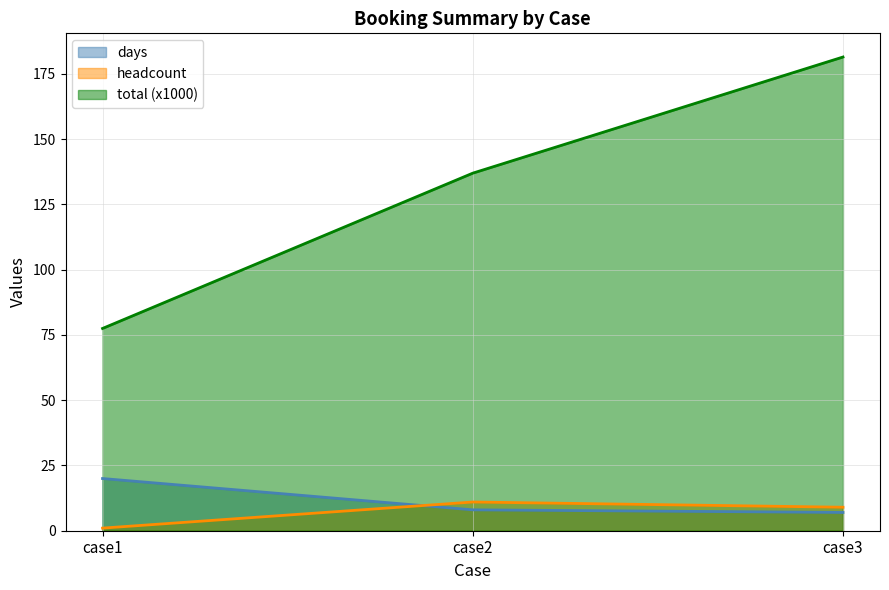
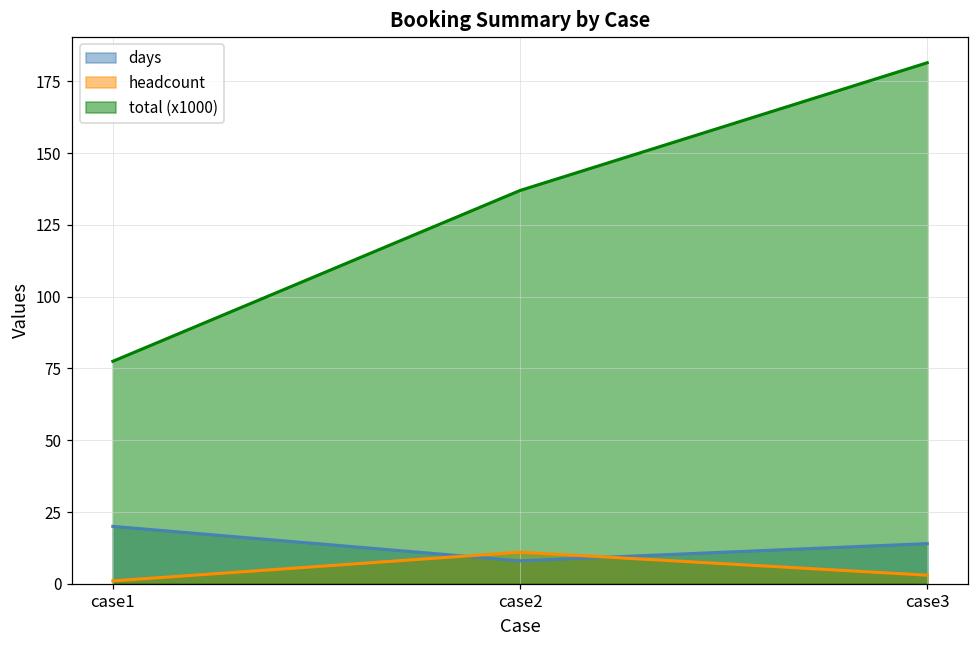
days, case3: 7 -> 14
headcount, case3: 9 -> 3
